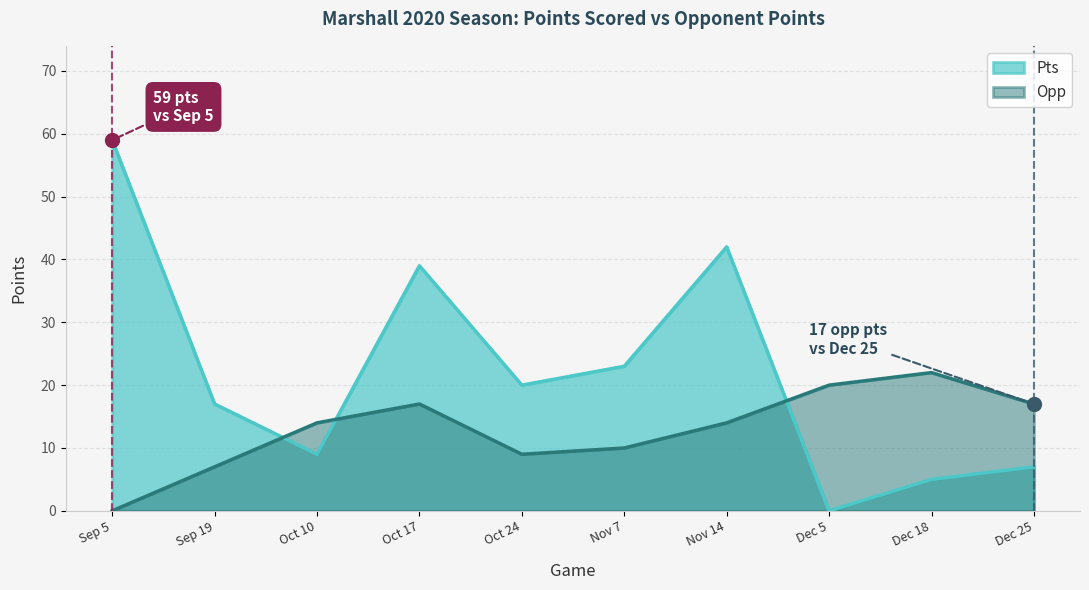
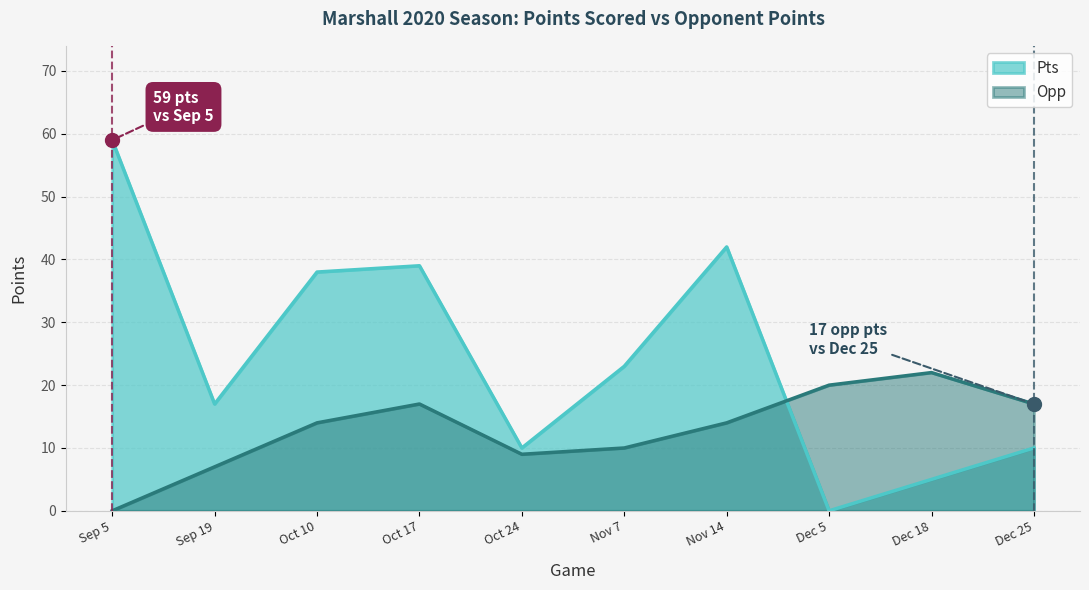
Pts, Oct 10: 9 -> 38
Pts, Oct 24: 20 -> 10
Pts, Dec 25: 7 -> 10
